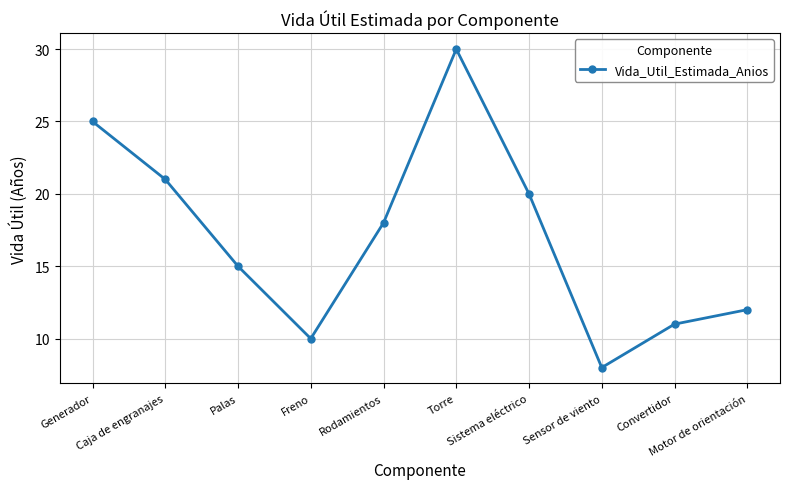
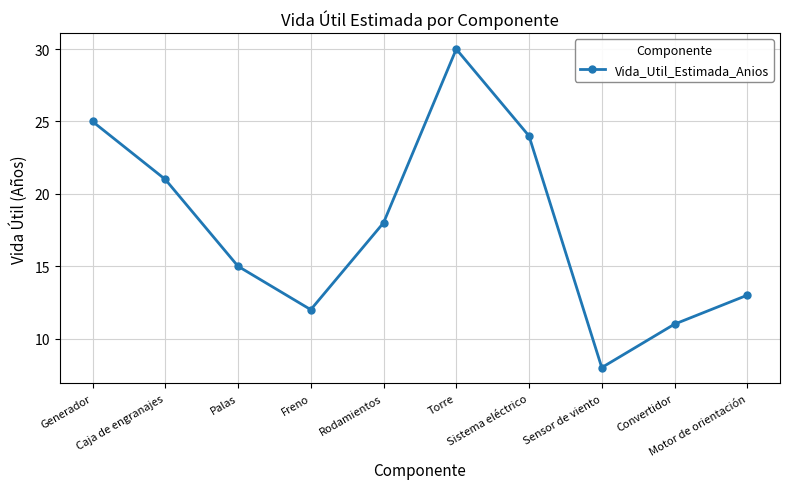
Freno: 10 -> 12
Sistema eléctrico: 20 -> 24
Motor de orientación: 12 -> 13
